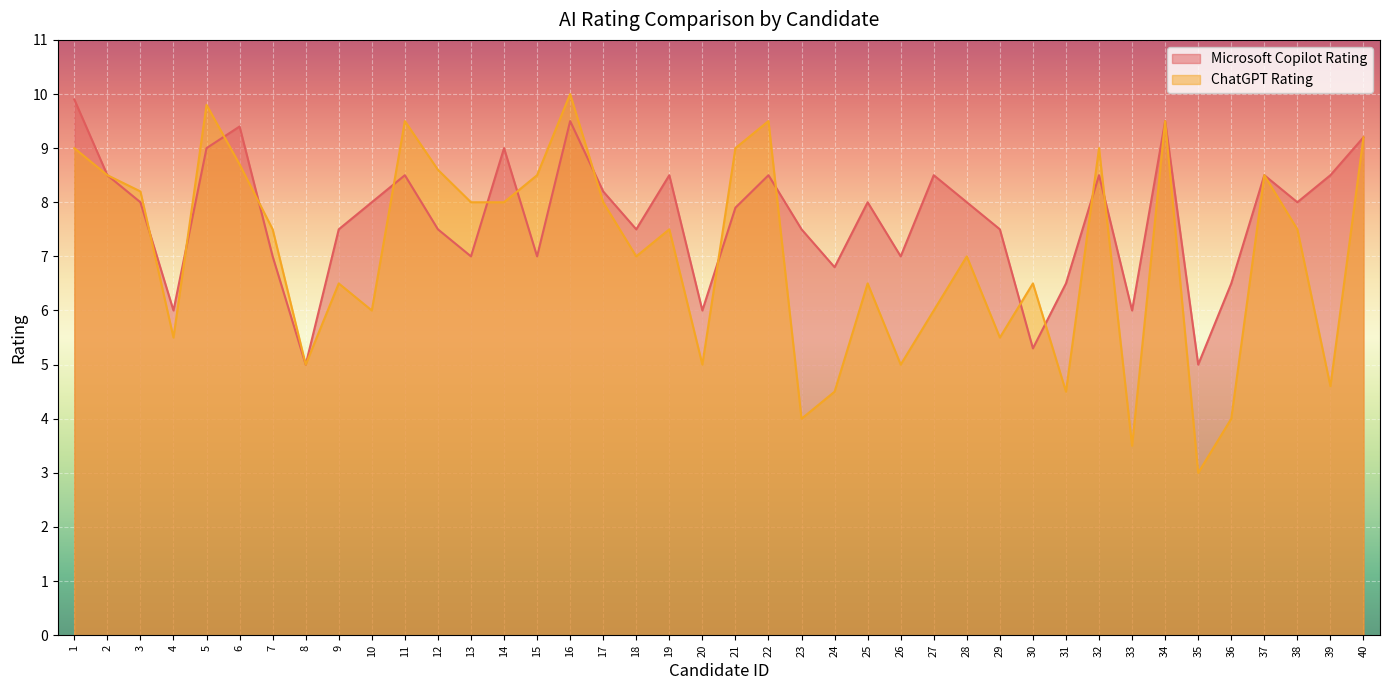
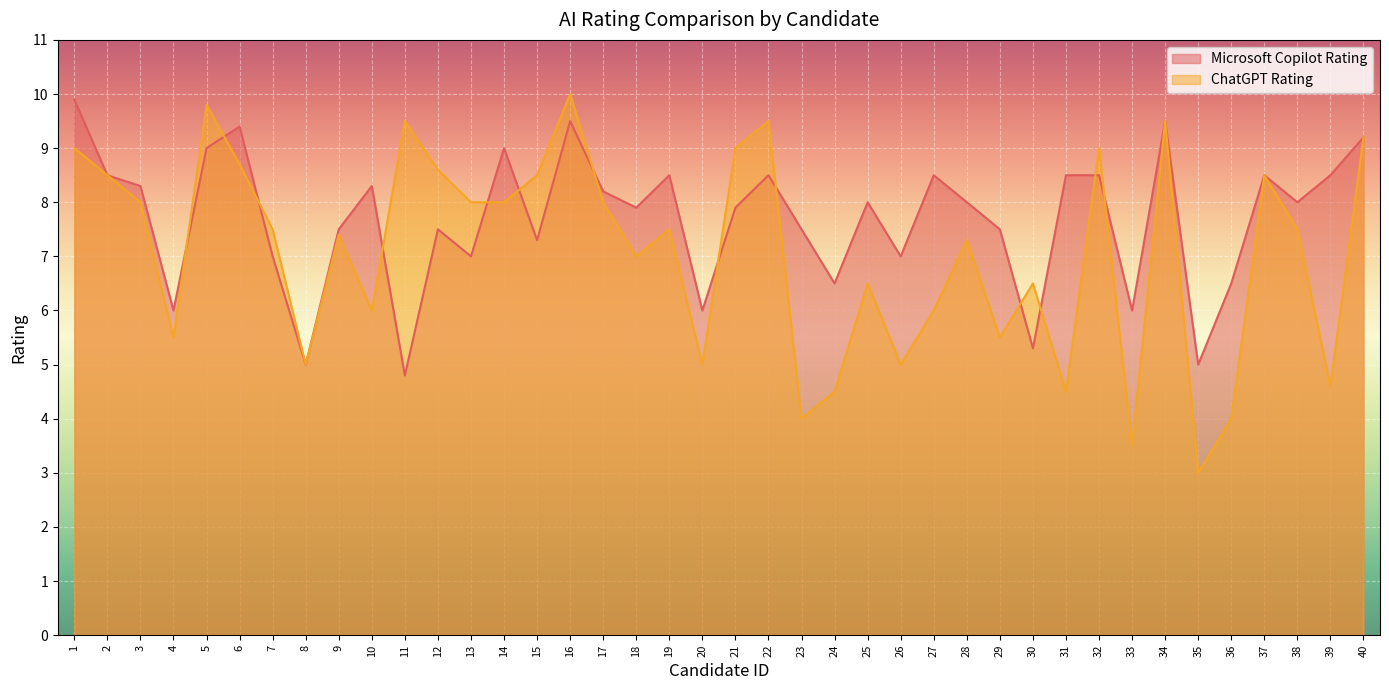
Microsoft Copilot Rating, 3: 8.0 -> 8.3
ChatGPT Rating, 3: 8.2 -> 8.0
ChatGPT Rating, 9: 6.5 -> 7.4
Microsoft Copilot Rating, 10: 8.0 -> 8.3
Microsoft Copilot Rating, 11: 8.5 -> 4.8
Microsoft Copilot Rating, 15: 7.0 -> 7.3
Microsoft Copilot Rating, 18: 7.5 -> 7.9
Microsoft Copilot Rating, 24: 6.8 -> 6.5
ChatGPT Rating, 28: 7.0 -> 7.3
Microsoft Copilot Rating, 31: 6.5 -> 8.5
